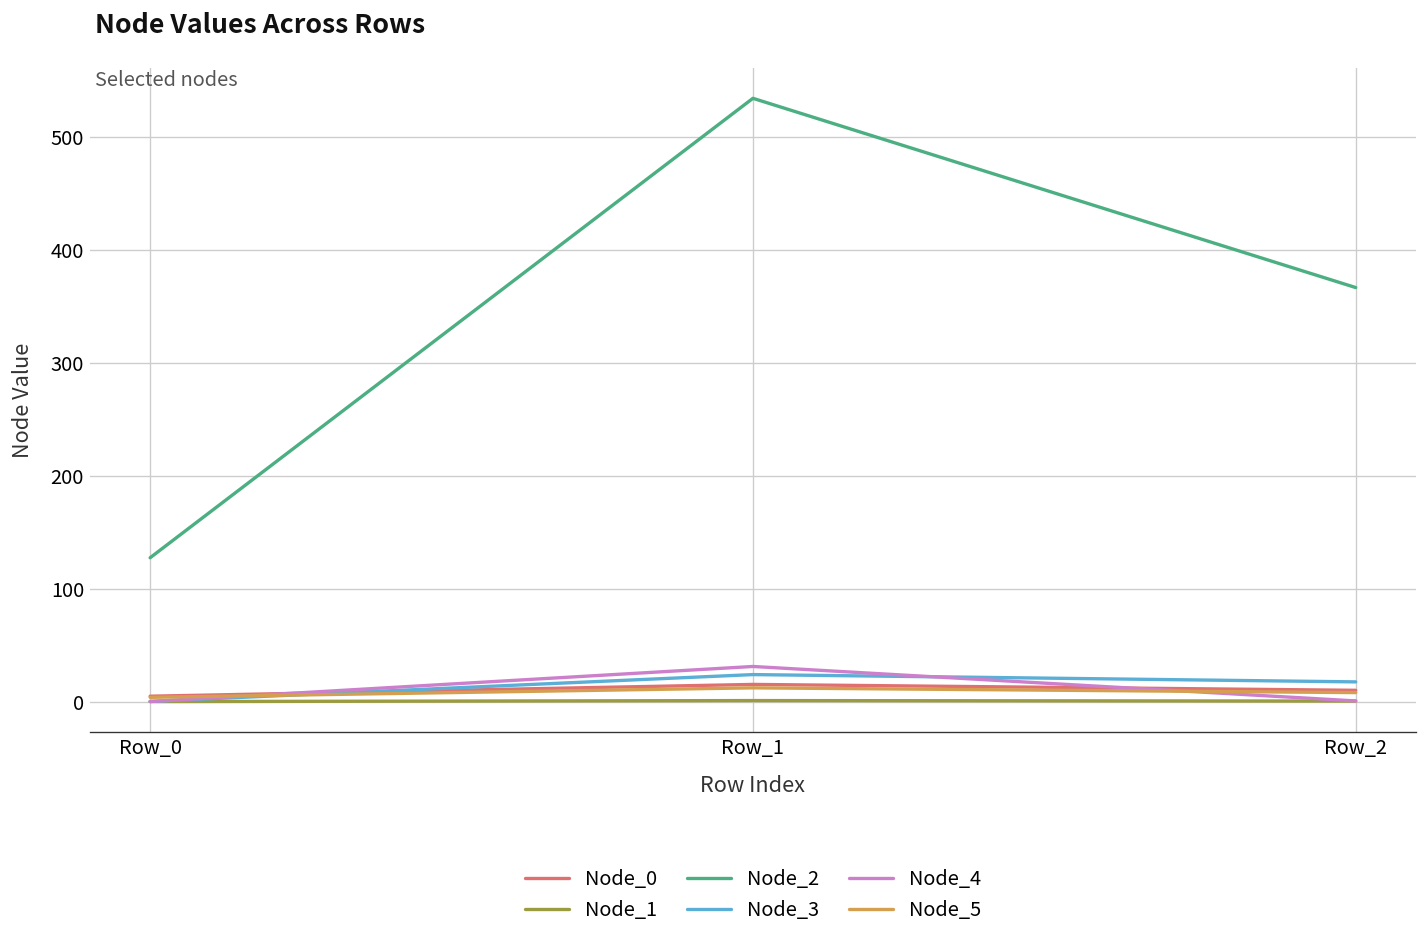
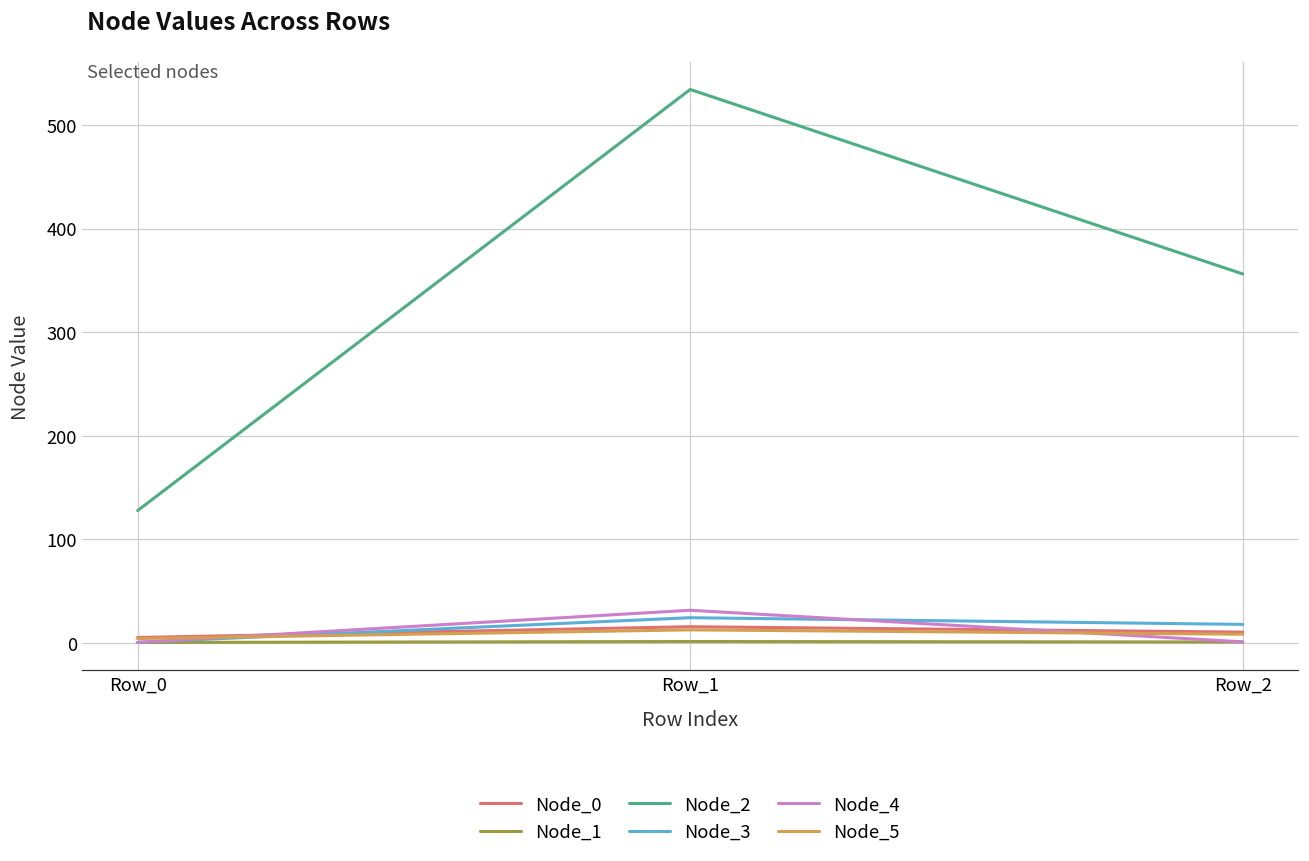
Node_2, Row_2: 370 -> 360
